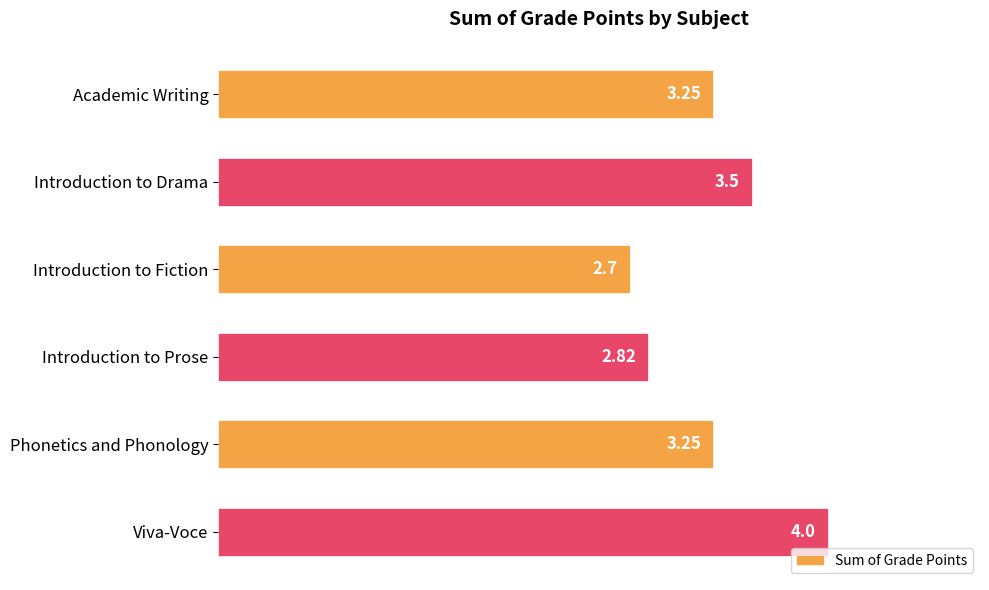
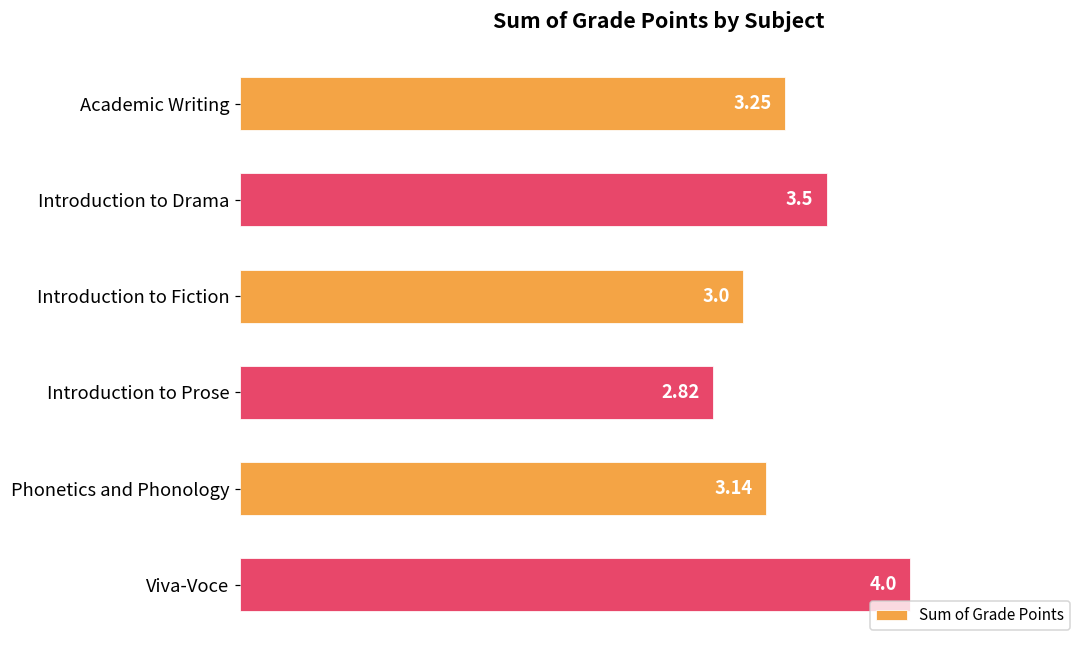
Introduction to Fiction: 2.7 -> 3.0
Phonetics and Phonology: 3.25 -> 3.14
